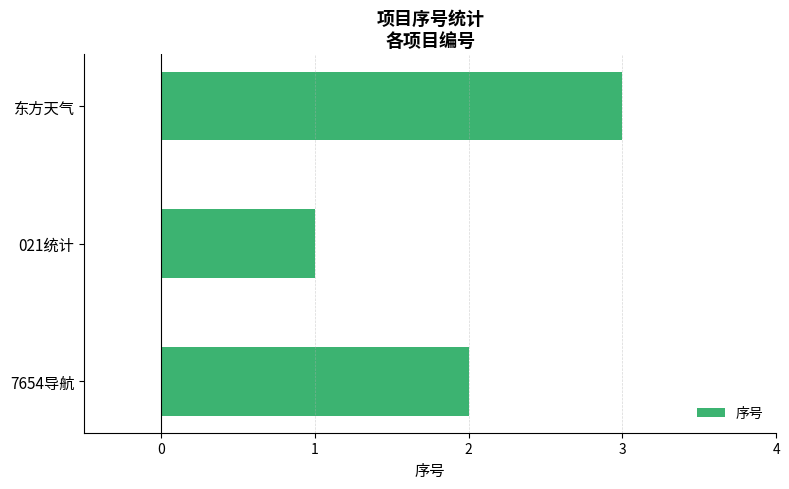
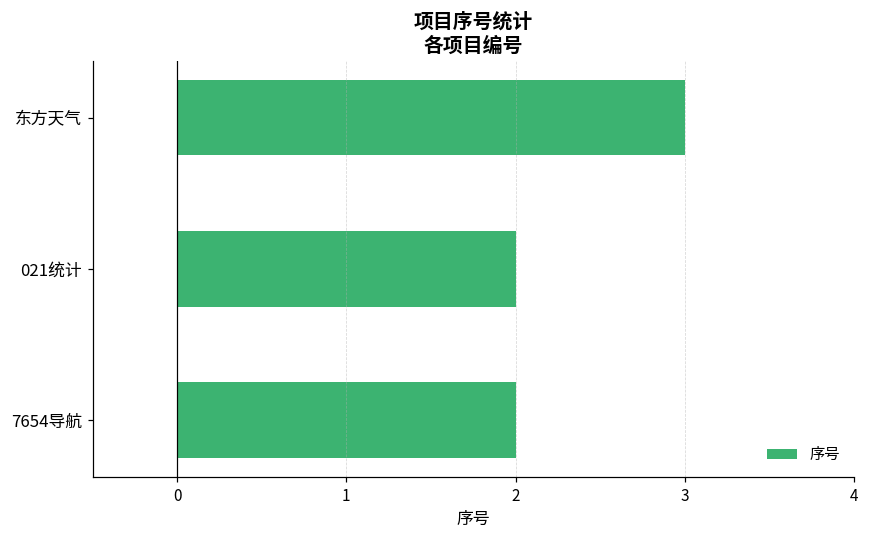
021统计: 1 -> 2
